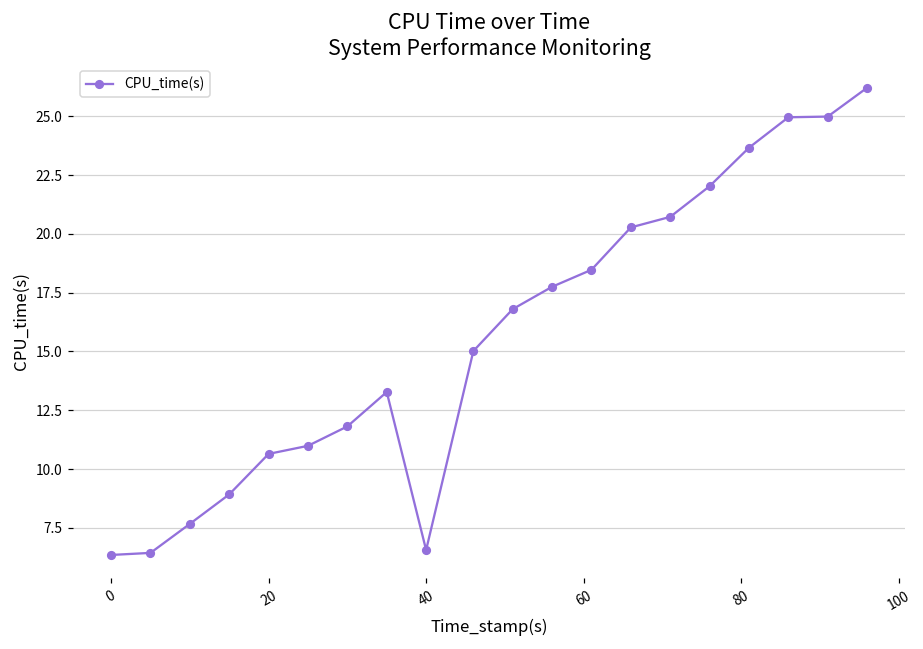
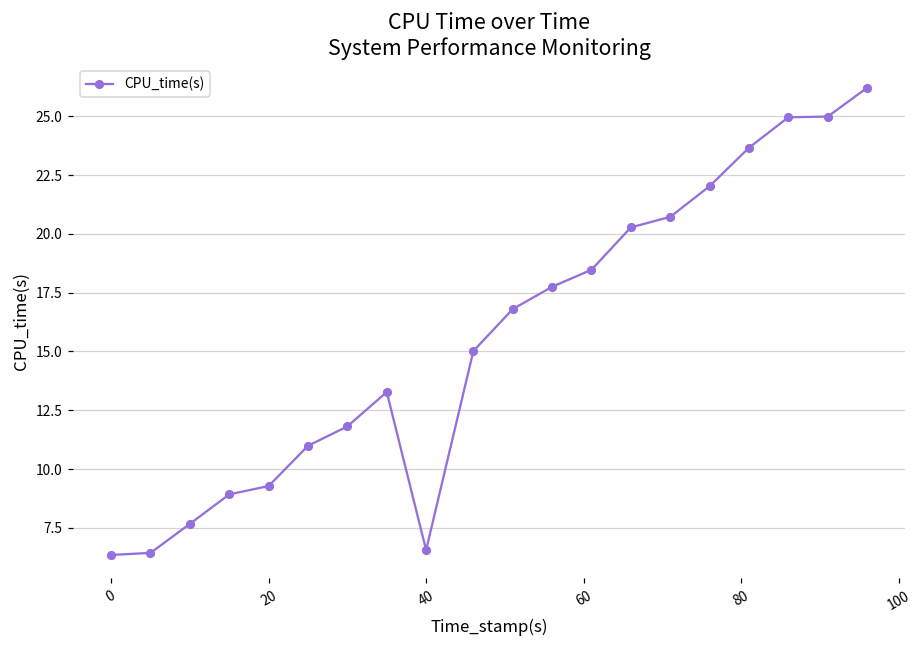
20: 10.6 -> 9.3
